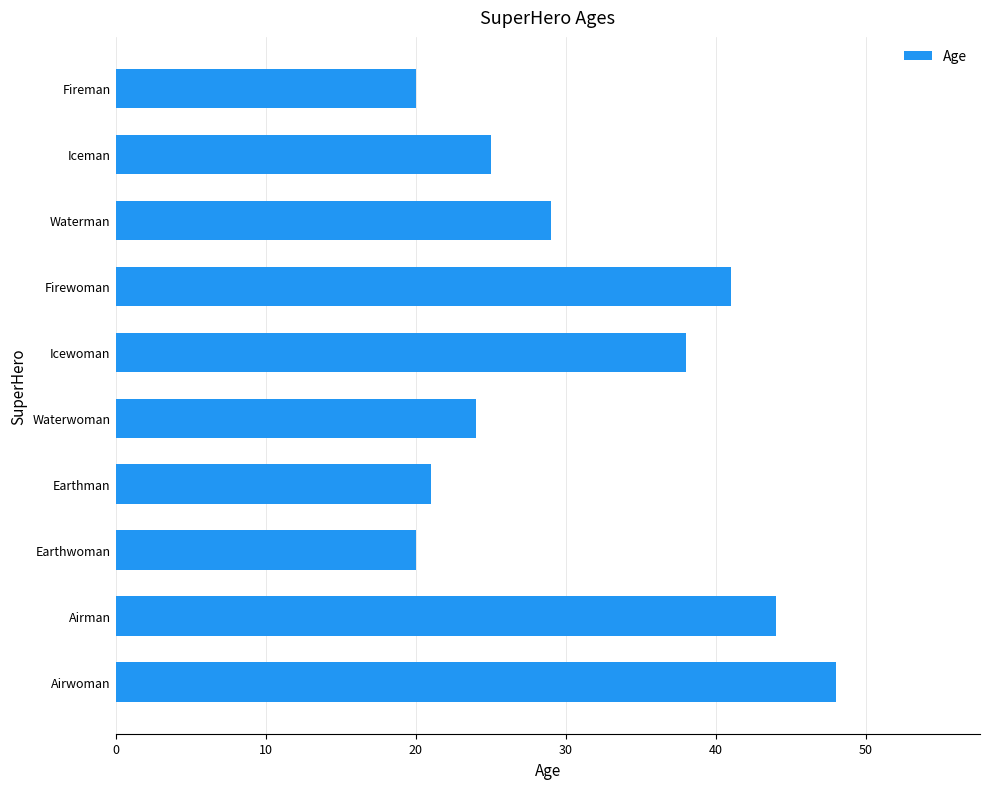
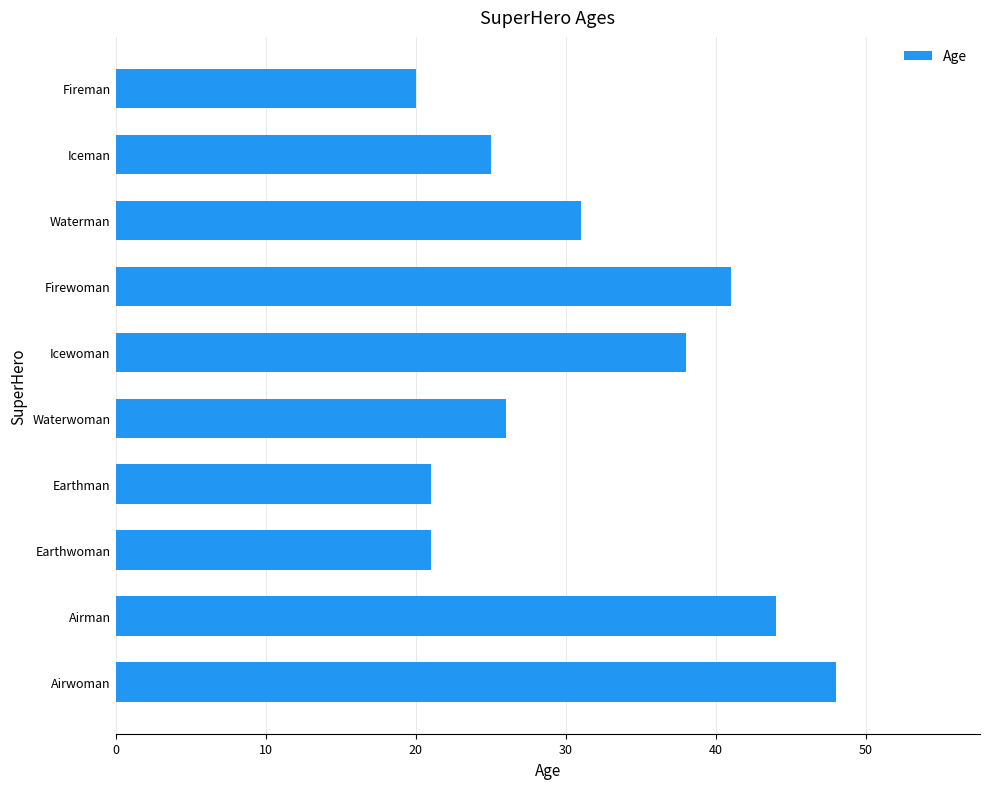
Waterman: 29 -> 31
Waterwoman: 24 -> 26
Earthwoman: 20 -> 21
